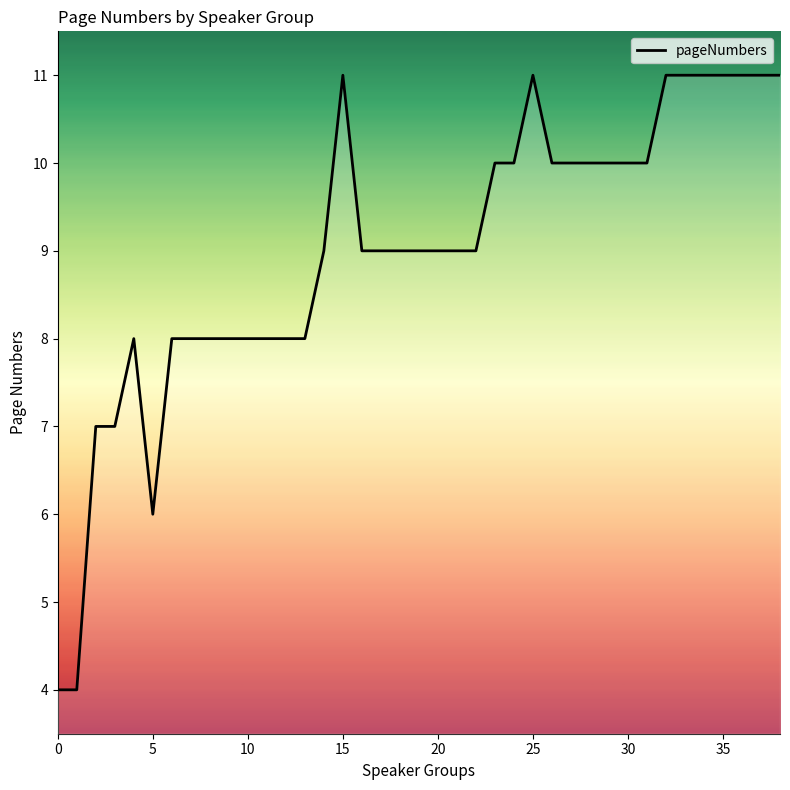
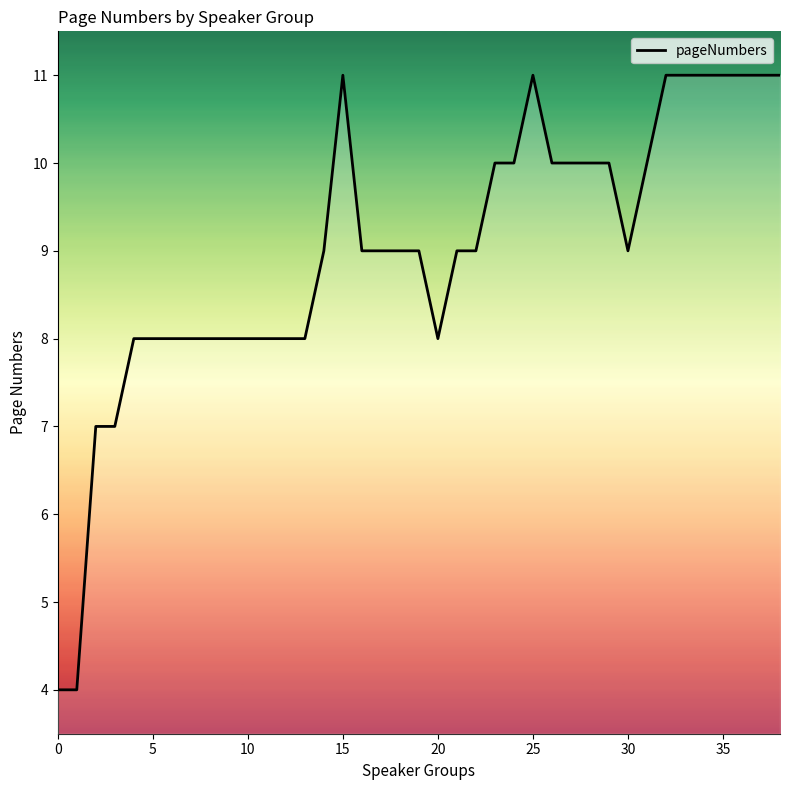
5: 6 -> 8
20: 9 -> 8
30: 10 -> 9
